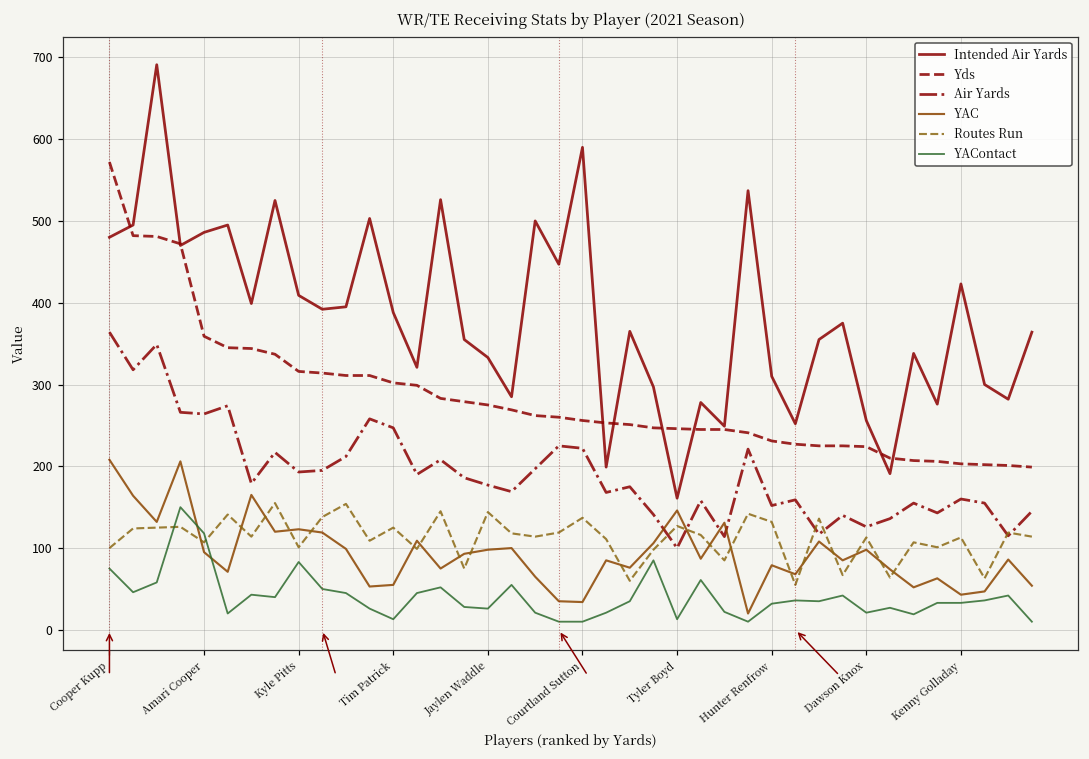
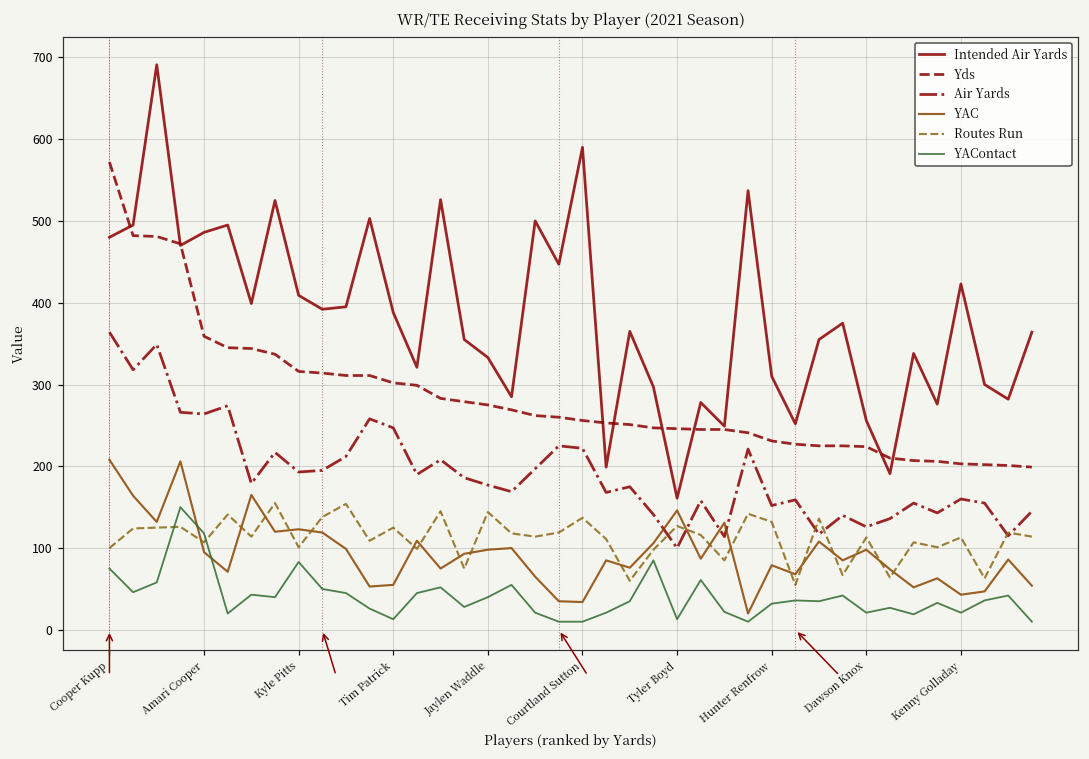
YAContact, Jaylen Waddle: 30 -> 40
YAContact, Kenny Golladay: 30 -> 20
